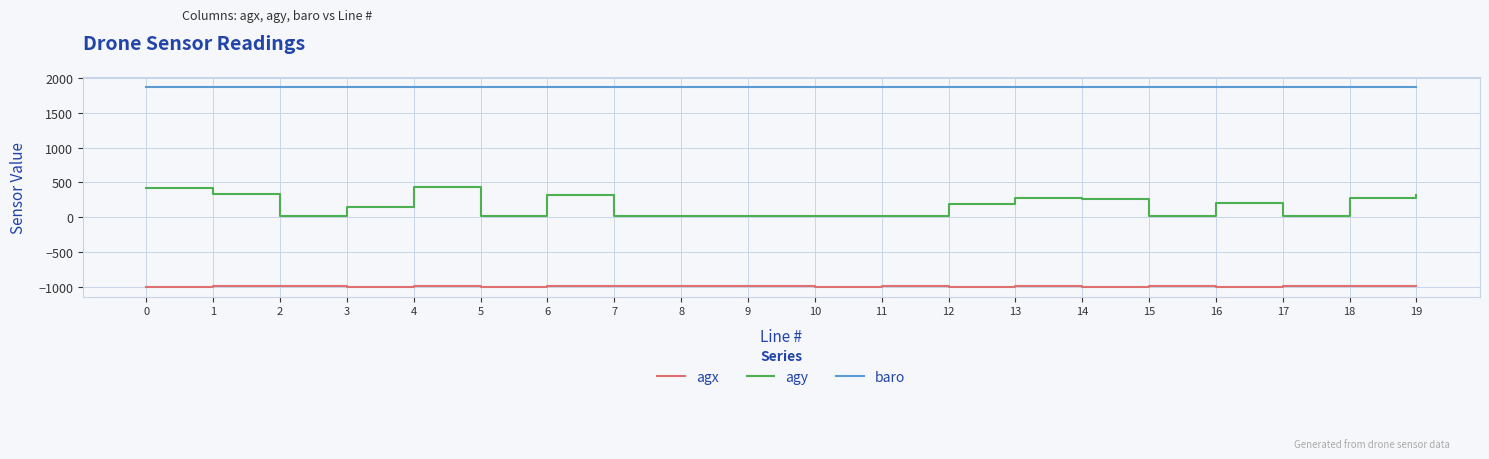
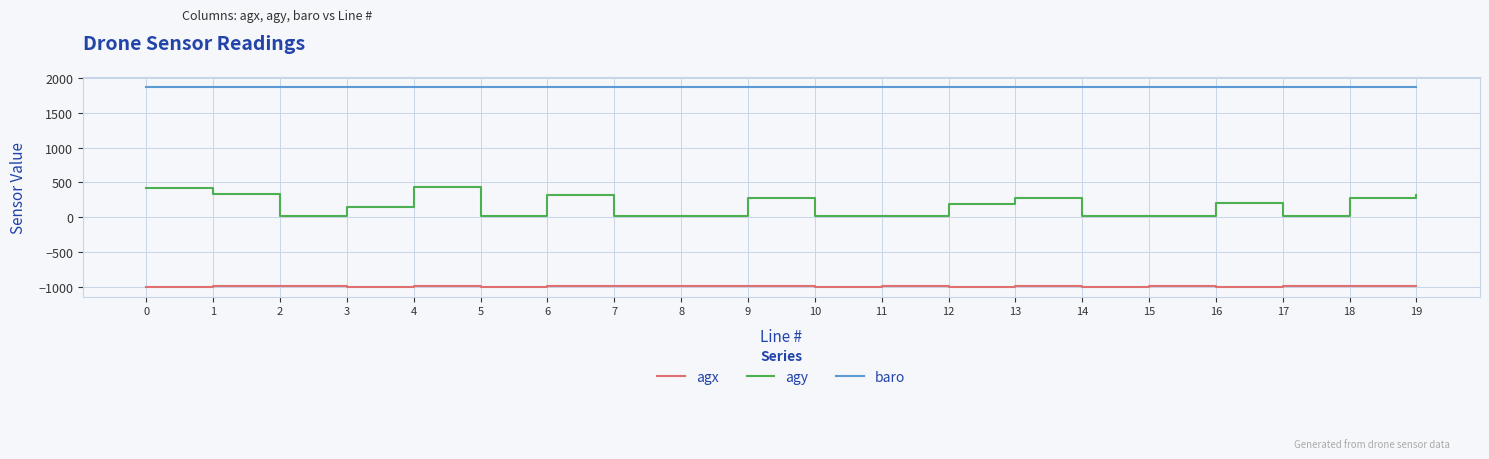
agy, 9: 0 -> 300
agy, 14: 300 -> 0
